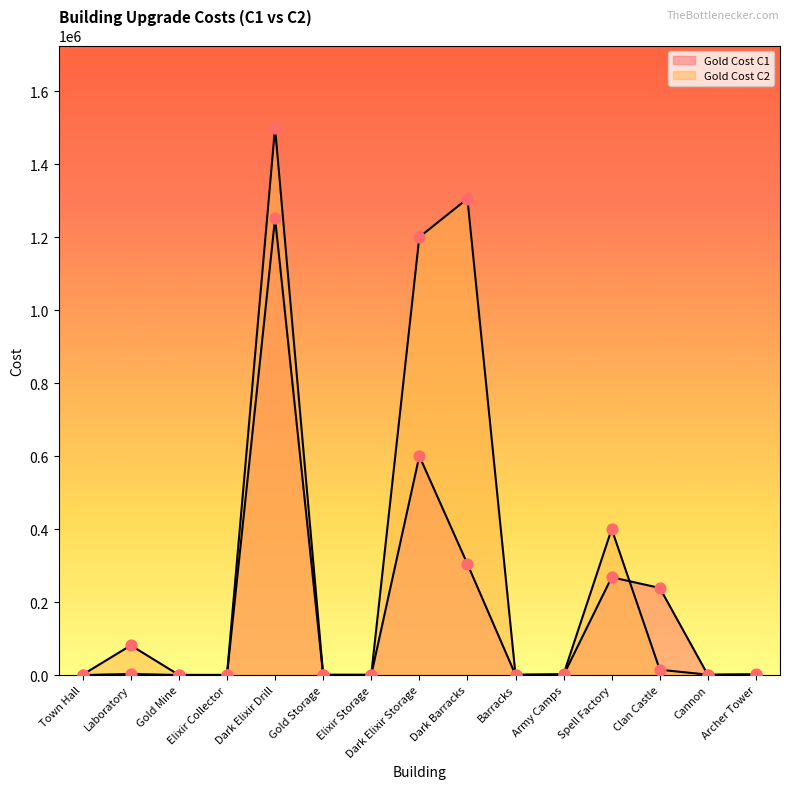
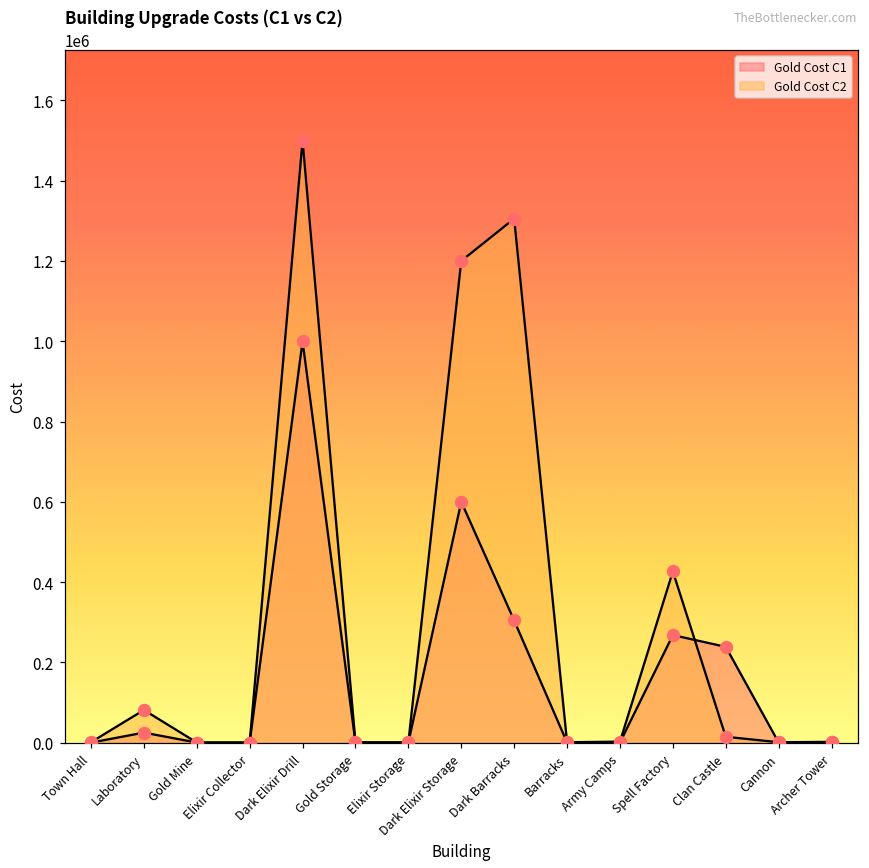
Gold Cost C1, Laboratory: 0 -> 30000
Gold Cost C1, Dark Elixir Drill: 1250000 -> 1000000
Gold Cost C2, Spell Factory: 400000 -> 430000
